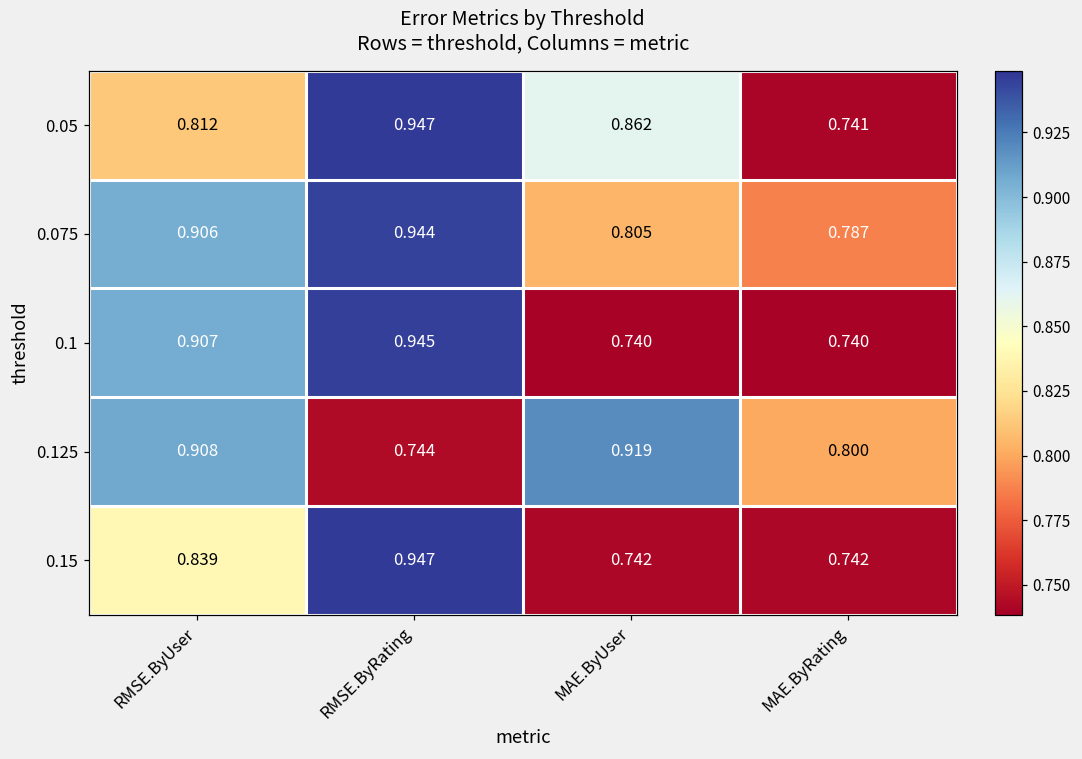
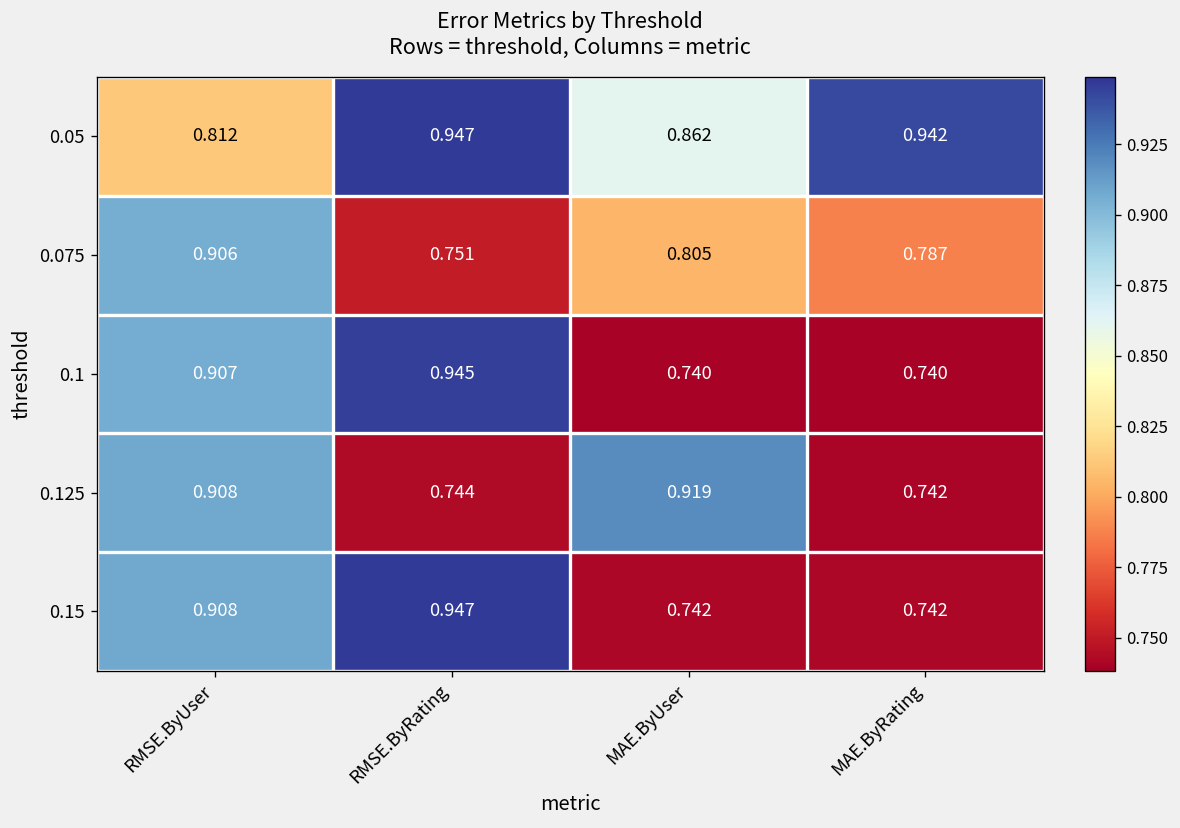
0.05, MAE.ByRating: 0.741 -> 0.942
0.075, RMSE.ByRating: 0.944 -> 0.751
0.125, MAE.ByRating: 0.800 -> 0.742
0.15, RMSE.ByUser: 0.839 -> 0.908
